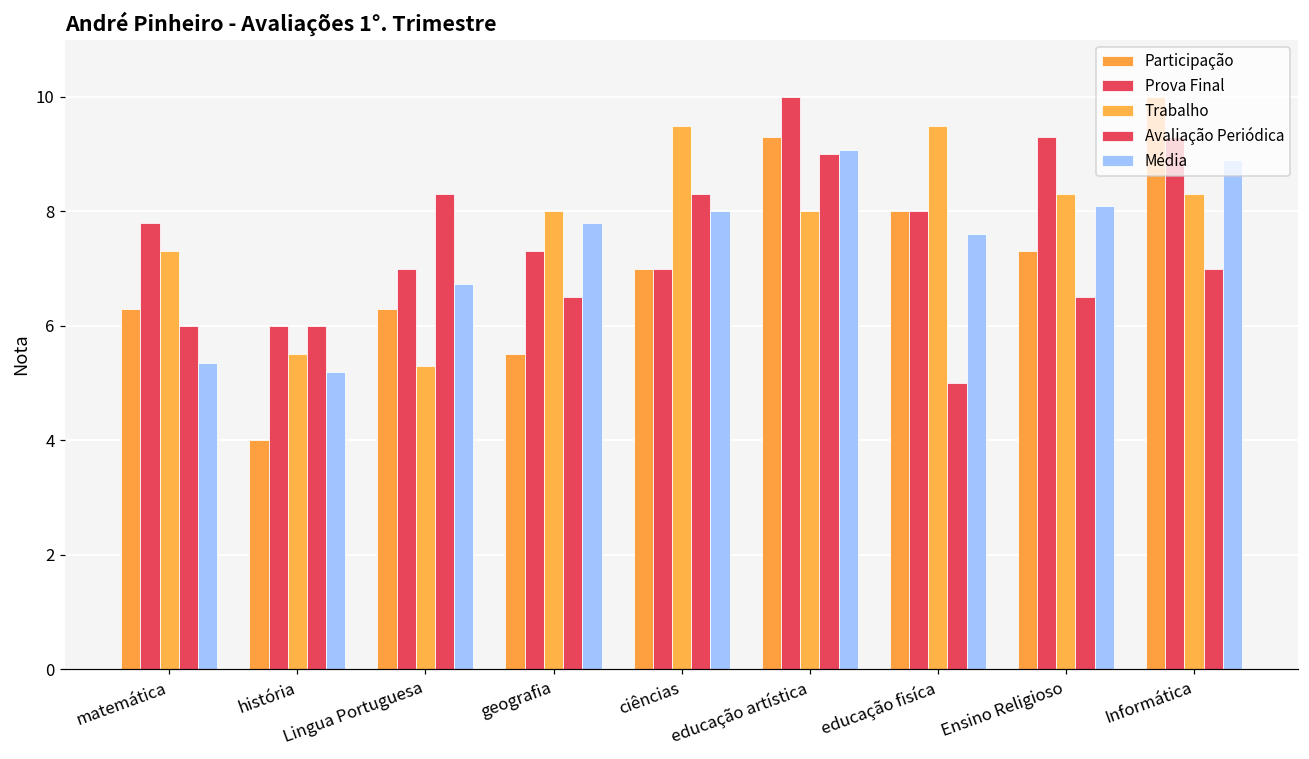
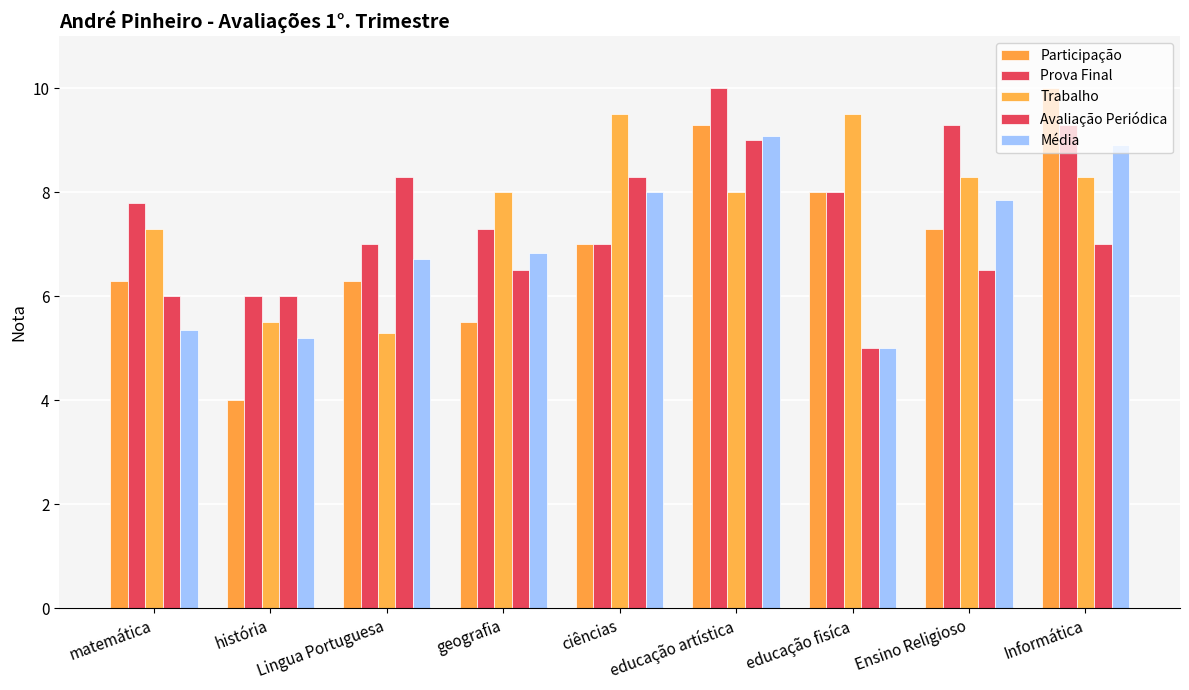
Média, geografia: 7.8 -> 6.8
Média, educação fisíca: 7.6 -> 5.0
Média, Ensino Religioso: 8.1 -> 7.9
